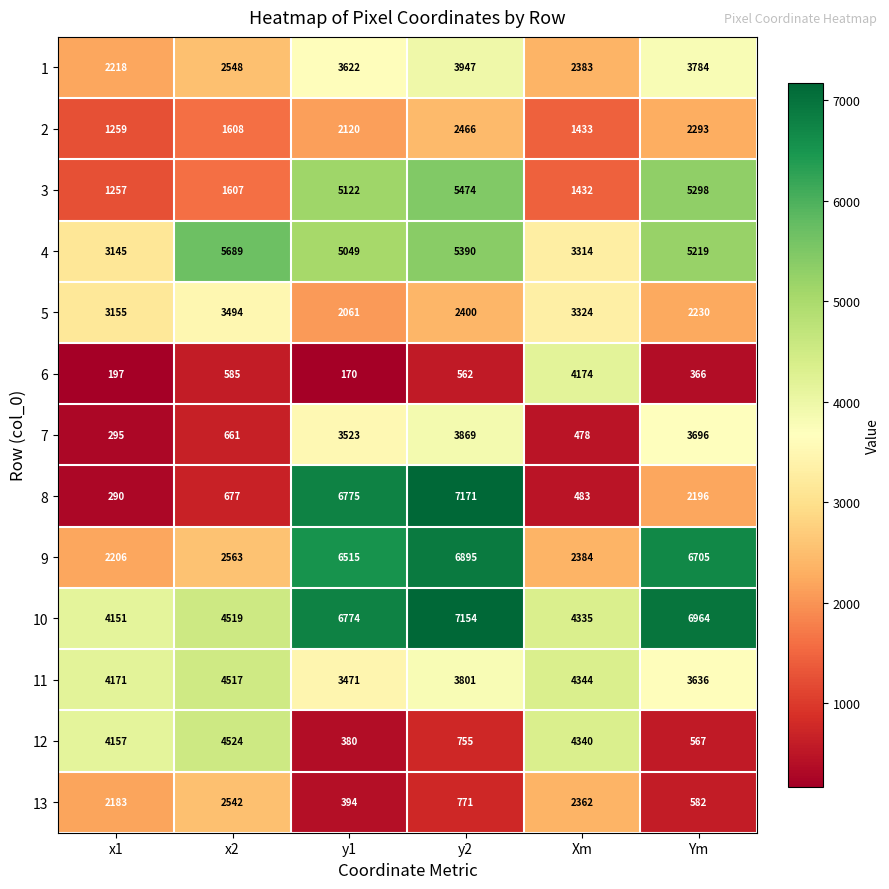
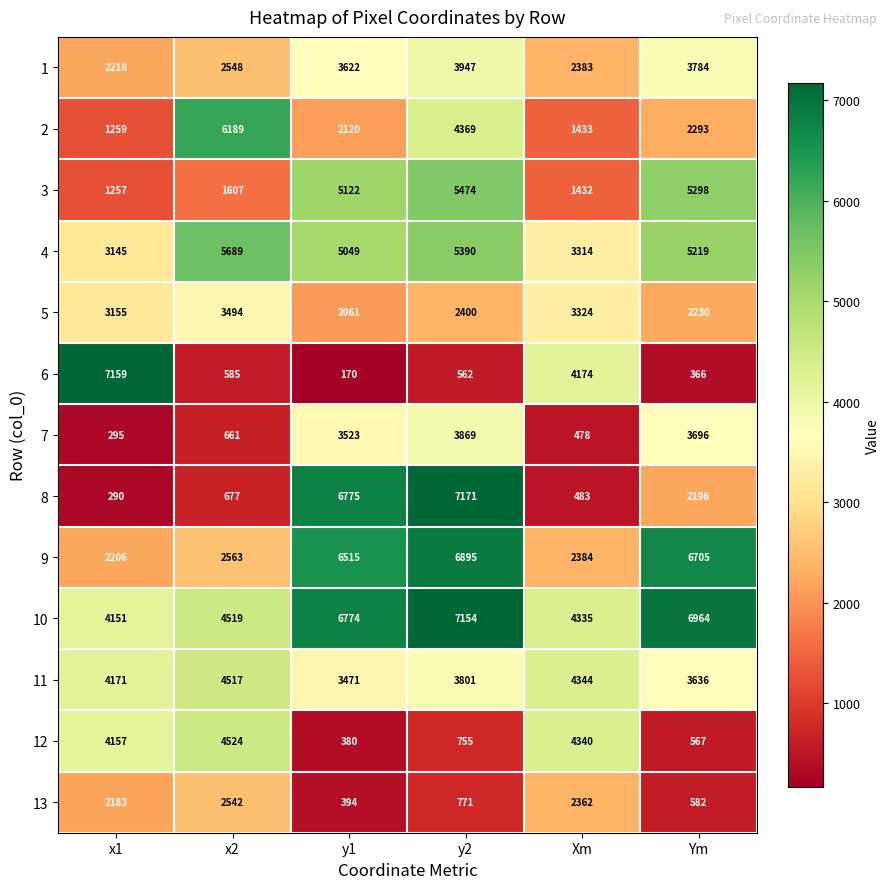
2, x2: 1608 -> 6189
2, y2: 2466 -> 4369
6, x1: 197 -> 7159
